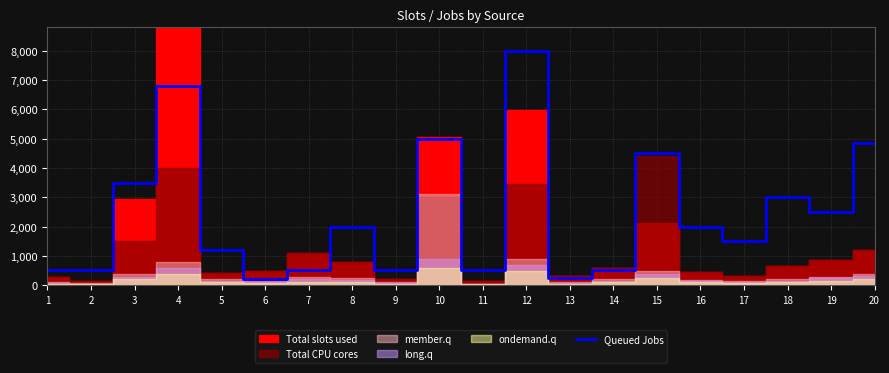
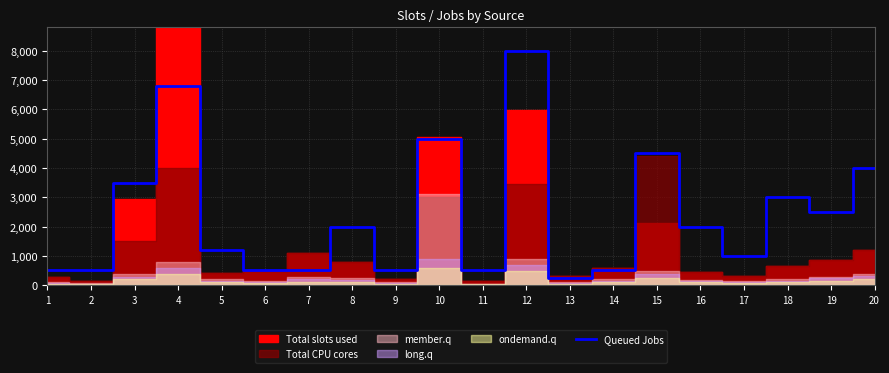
Queued Jobs, 6: 200 -> 500
Queued Jobs, 17: 1,500 -> 1,000
Queued Jobs, 20: 4,900 -> 4,000
